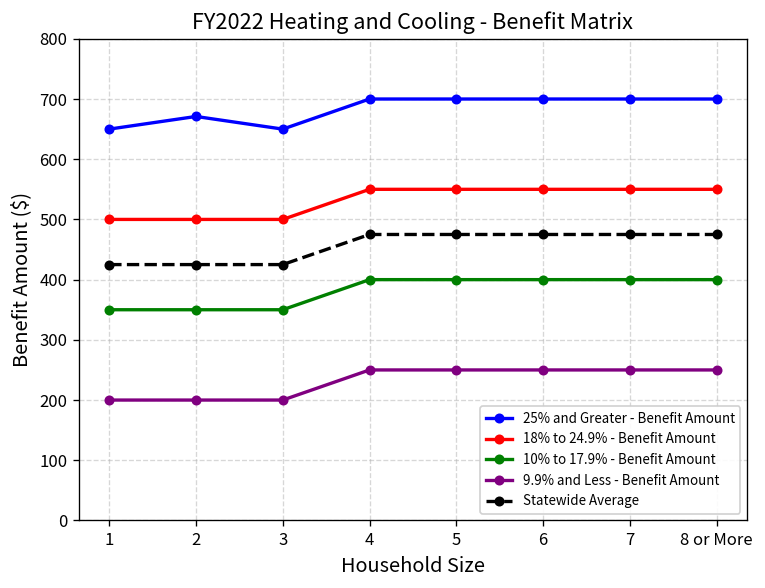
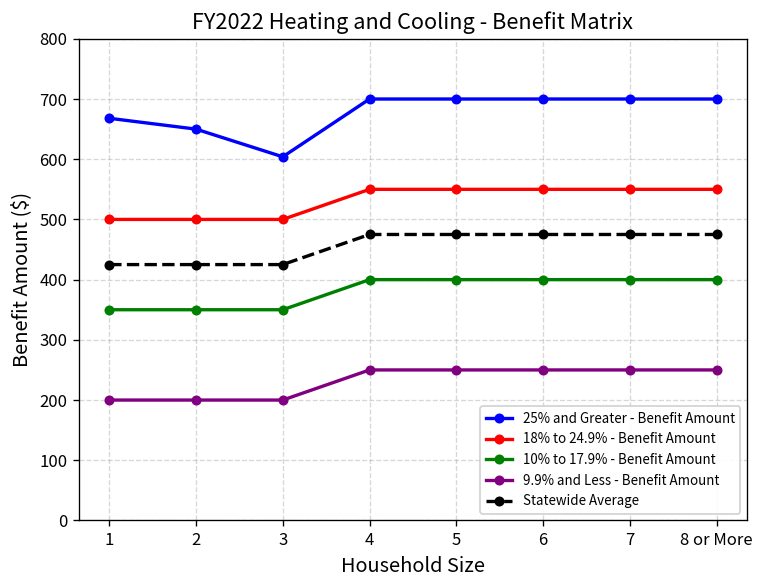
25% and Greater - Benefit Amount, 1: 650 -> 670
25% and Greater - Benefit Amount, 2: 670 -> 650
25% and Greater - Benefit Amount, 3: 650 -> 600
